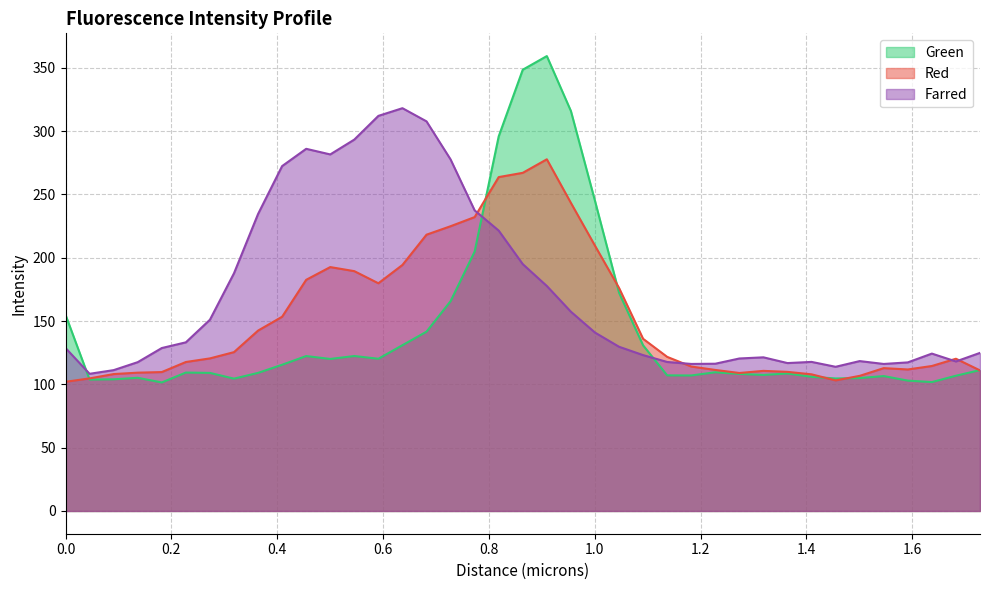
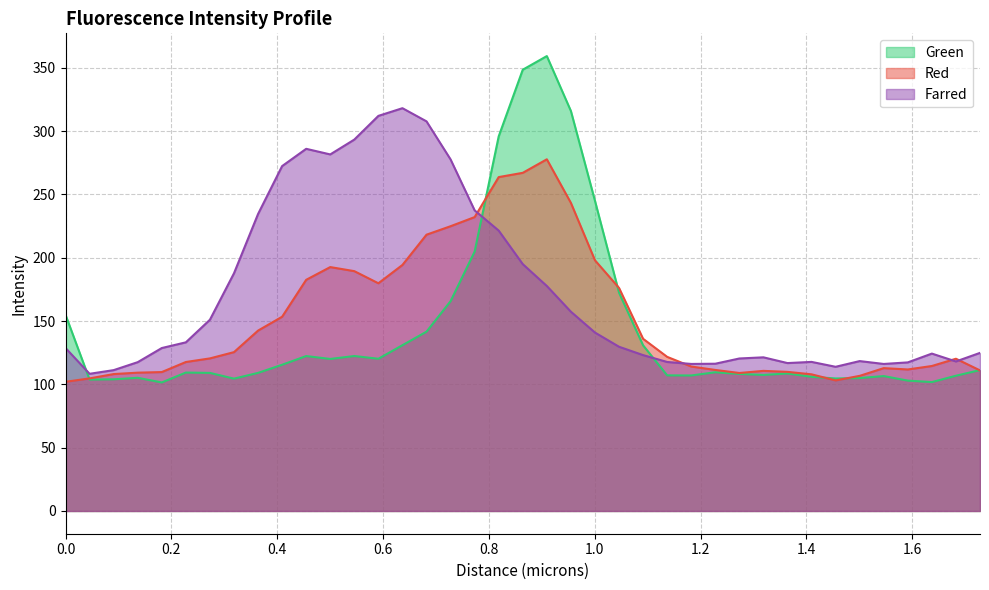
Red, 1.0: 209 -> 198
